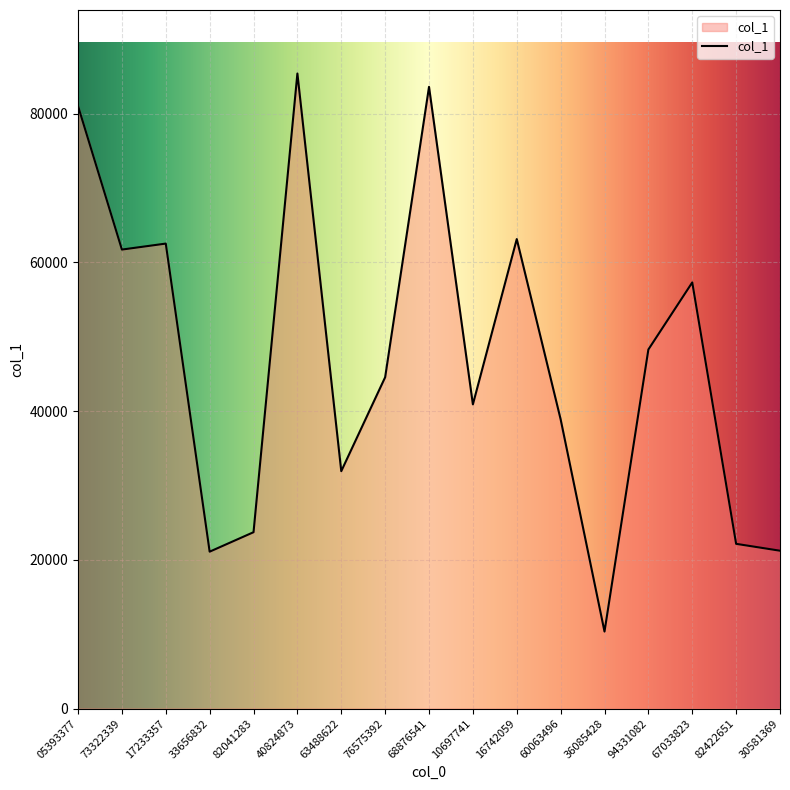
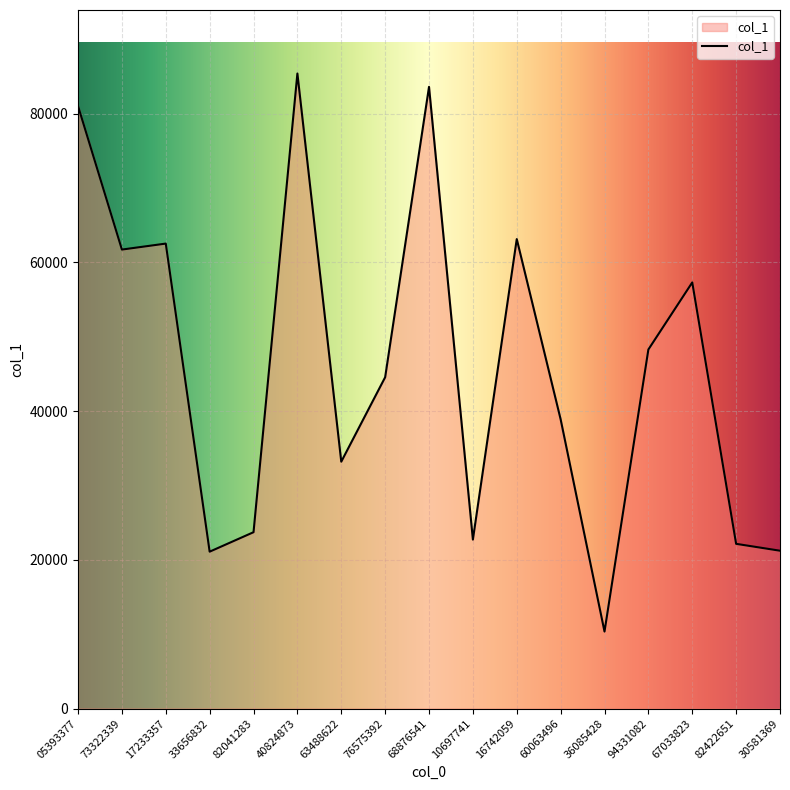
63488622: 32000 -> 33000
10697741: 41000 -> 23000
